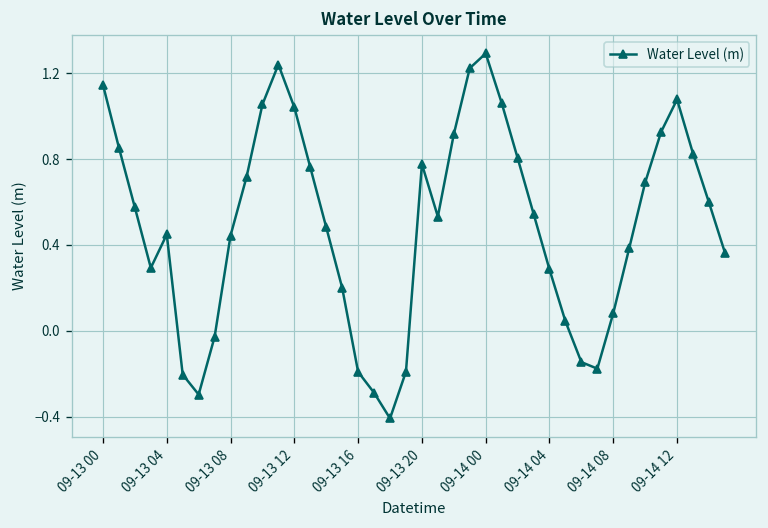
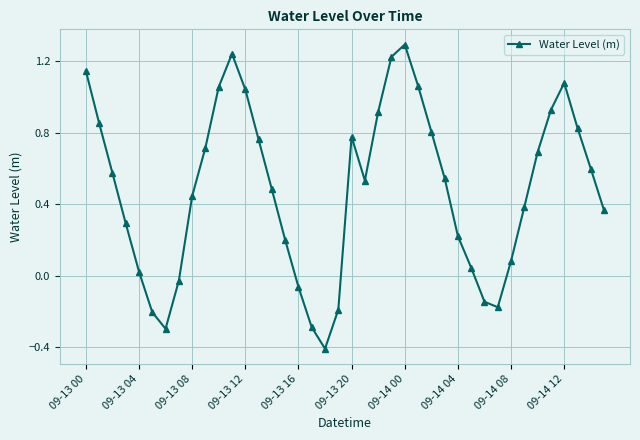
09-13 04: 0.45 -> 0.02
09-13 16: -0.19 -> -0.06
09-14 04: 0.29 -> 0.22
